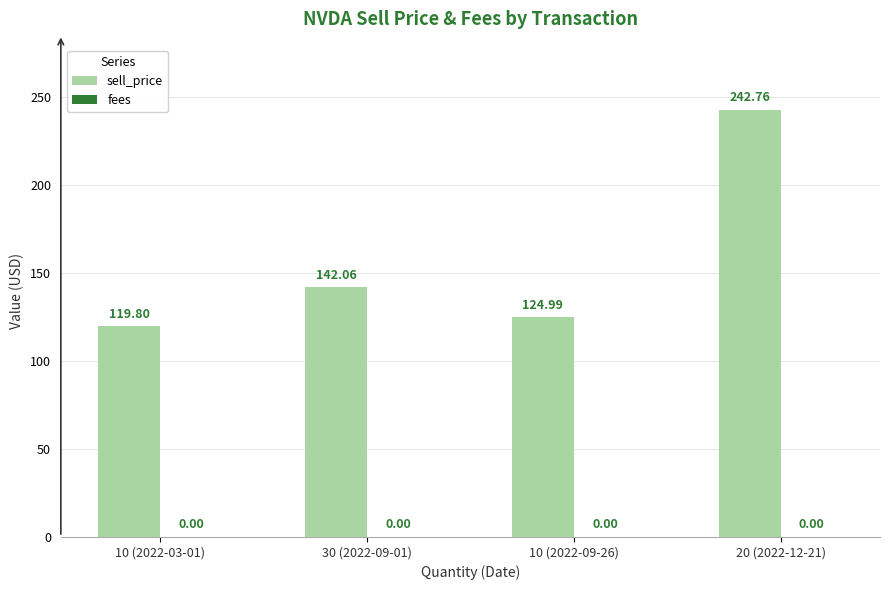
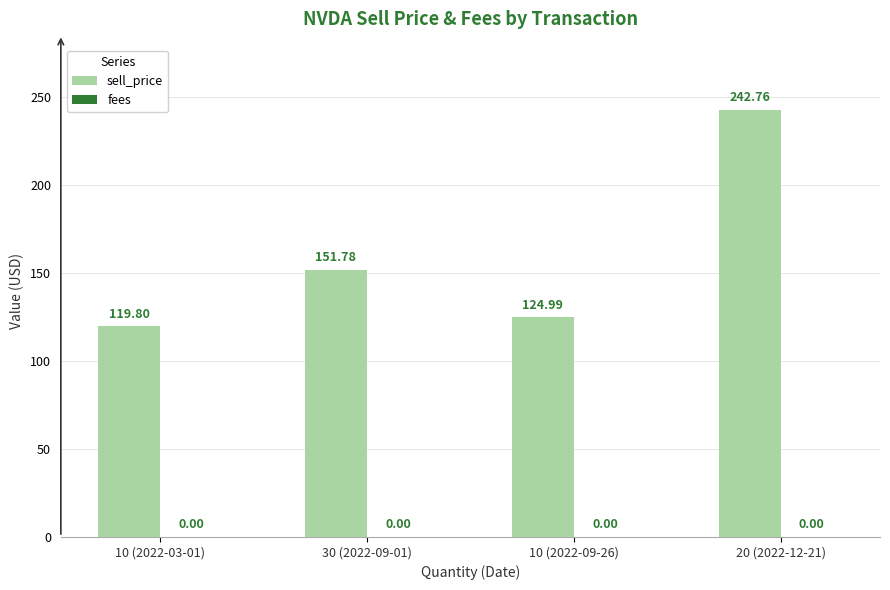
sell_price, 30 (2022-09-01): 142.06 -> 151.78
